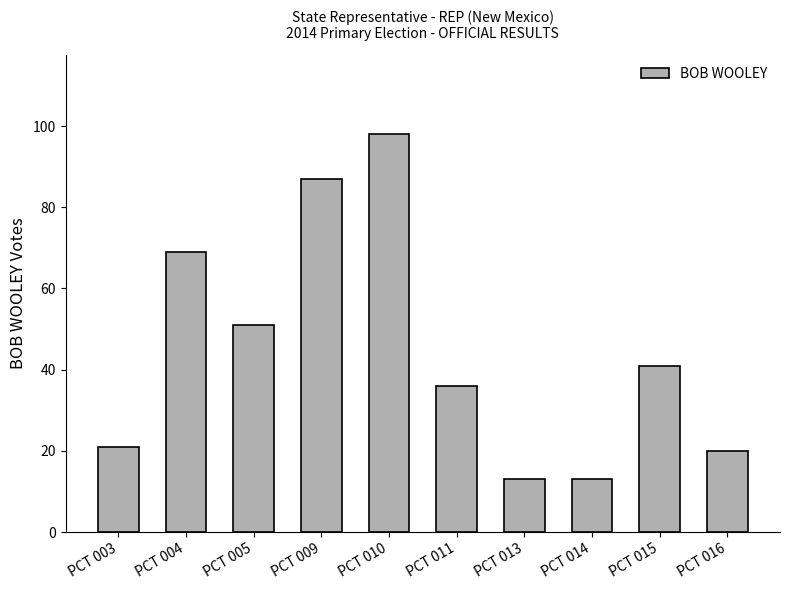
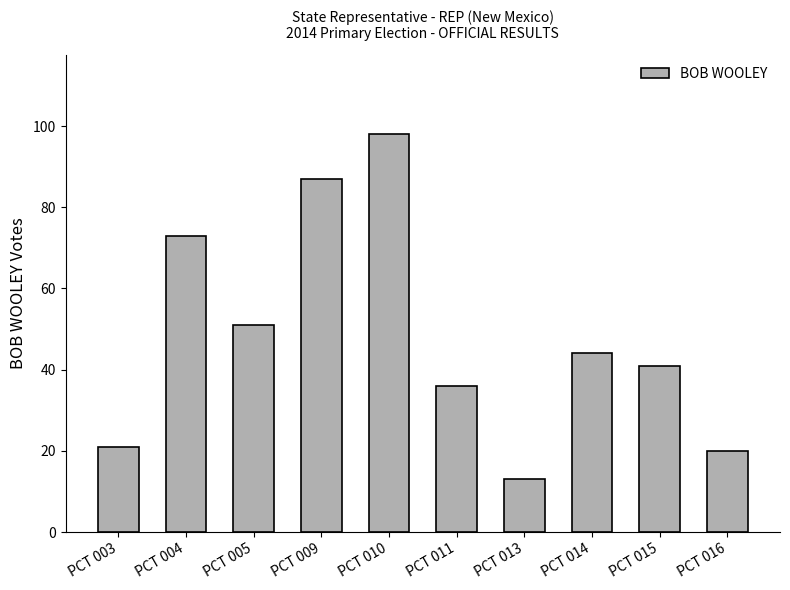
PCT 004: 69 -> 73
PCT 014: 13 -> 44
